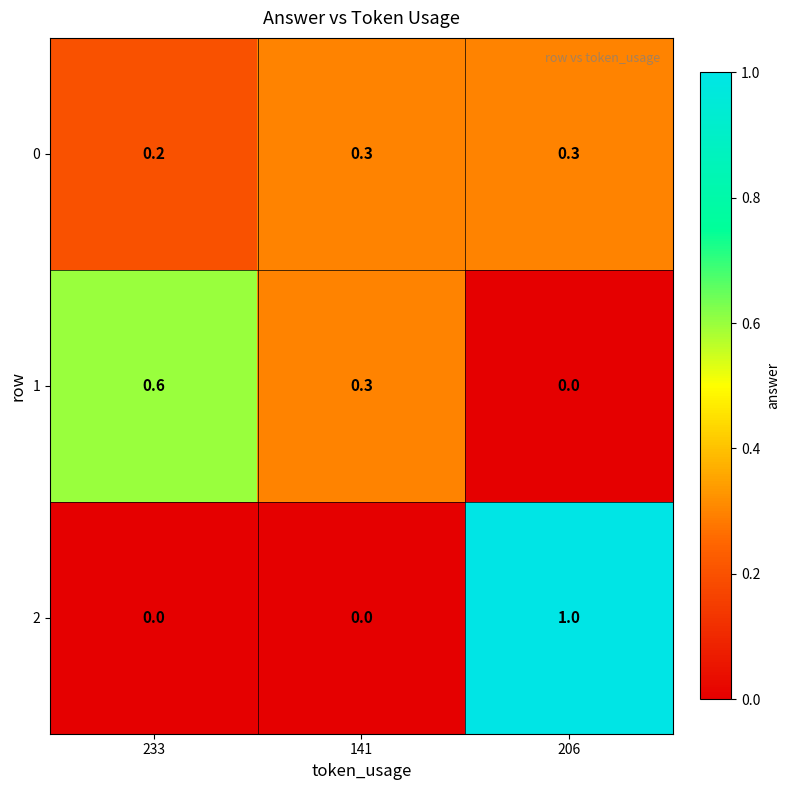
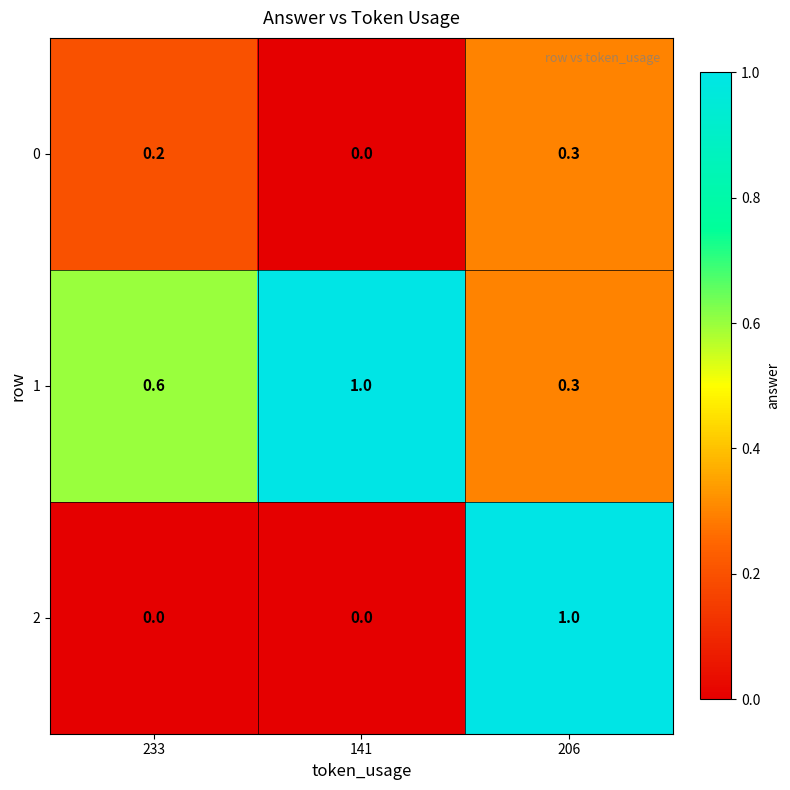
0, 141: 0.3 -> 0.0
1, 141: 0.3 -> 1.0
1, 206: 0.0 -> 0.3
